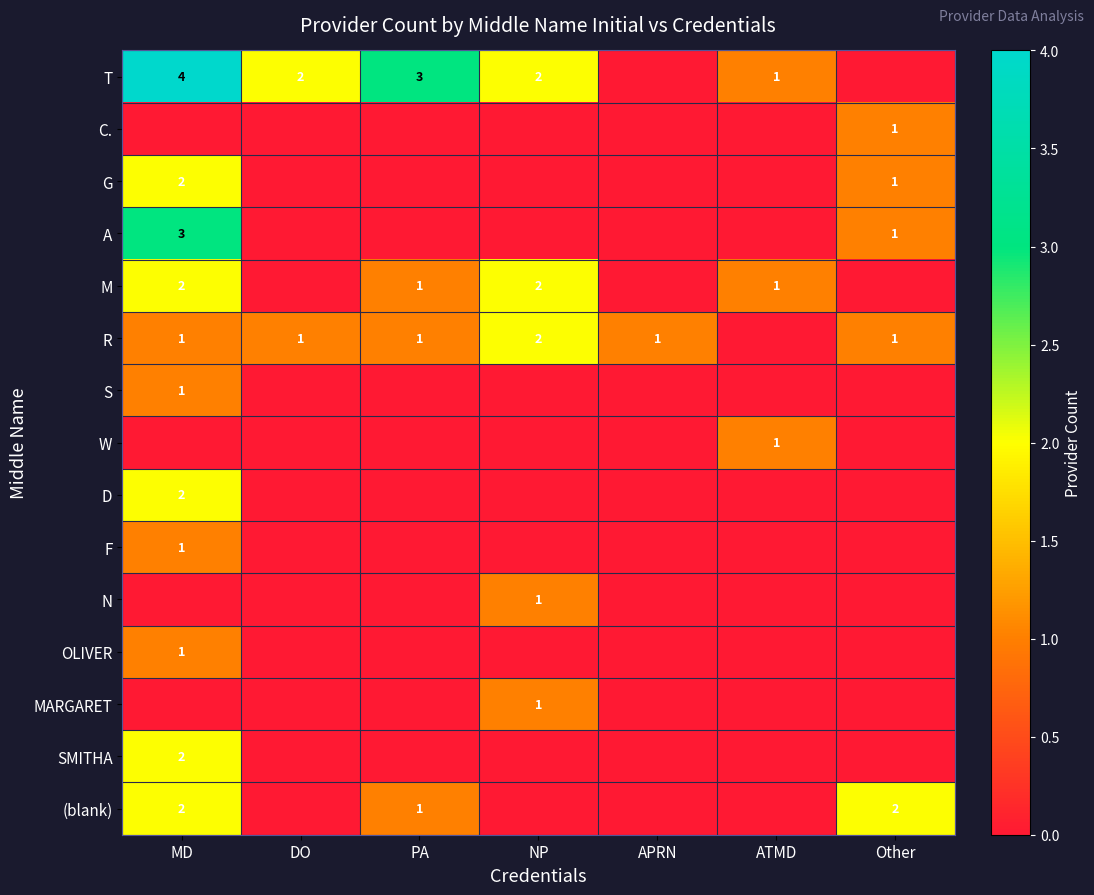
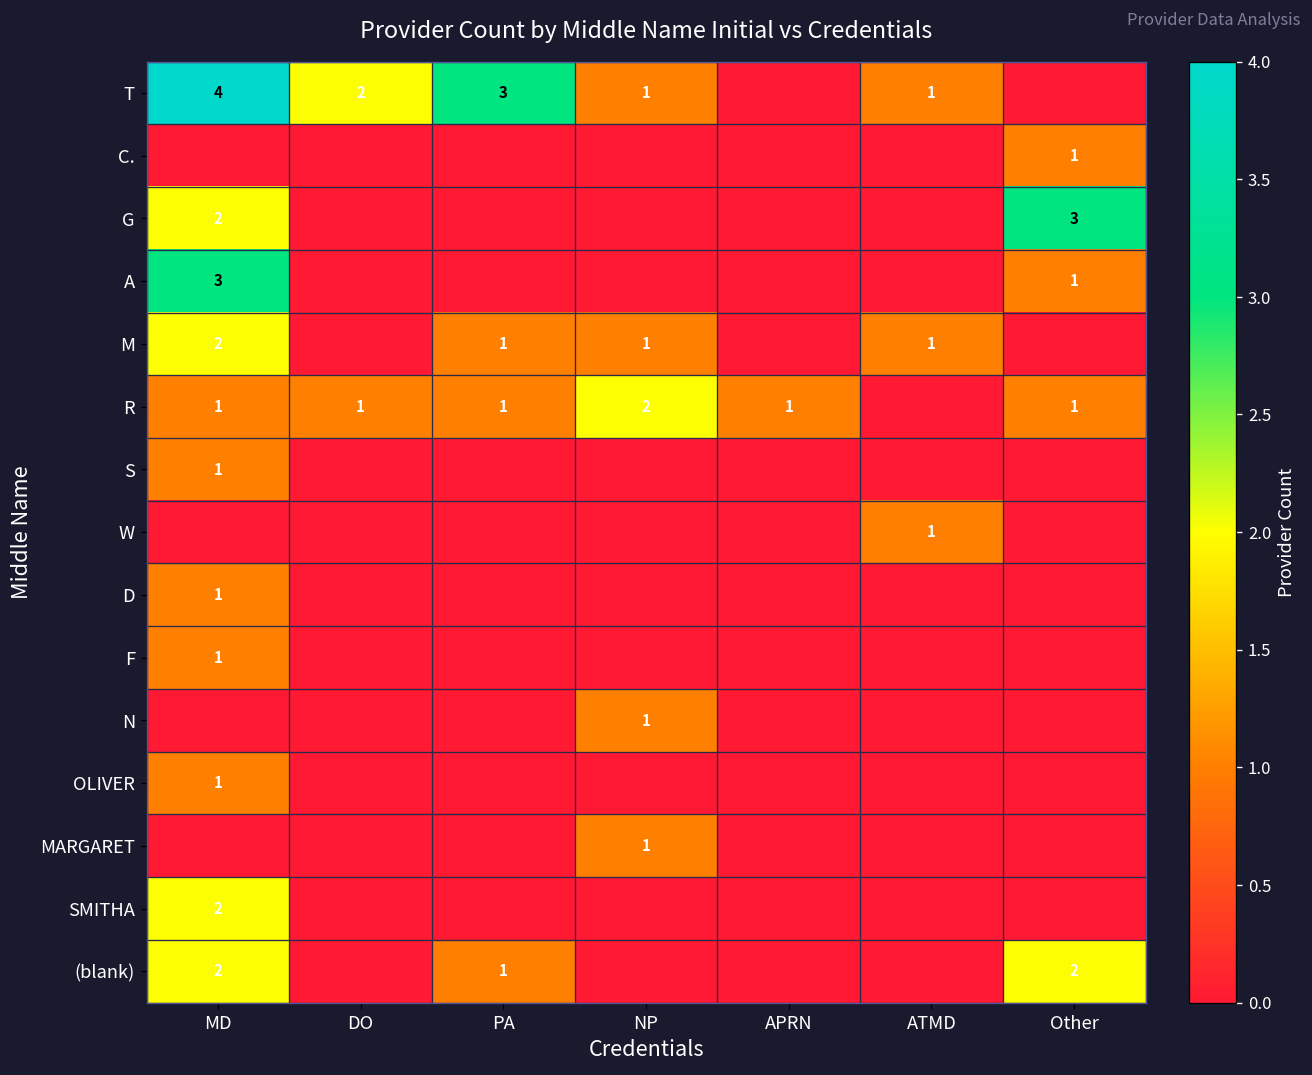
T, NP: 2 -> 1
G, Other: 1 -> 3
M, NP: 2 -> 1
D, MD: 2 -> 1
